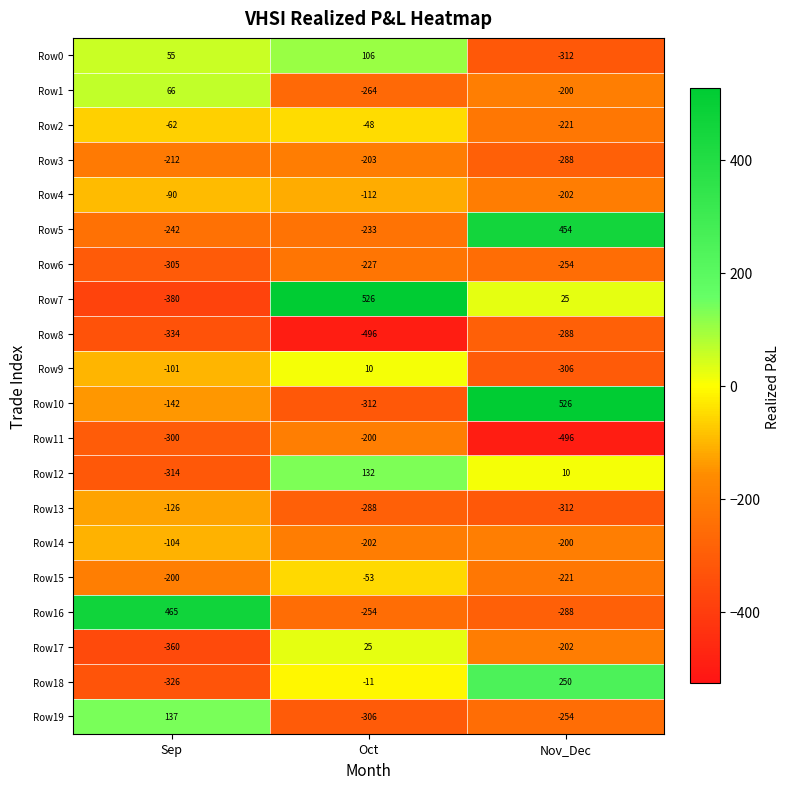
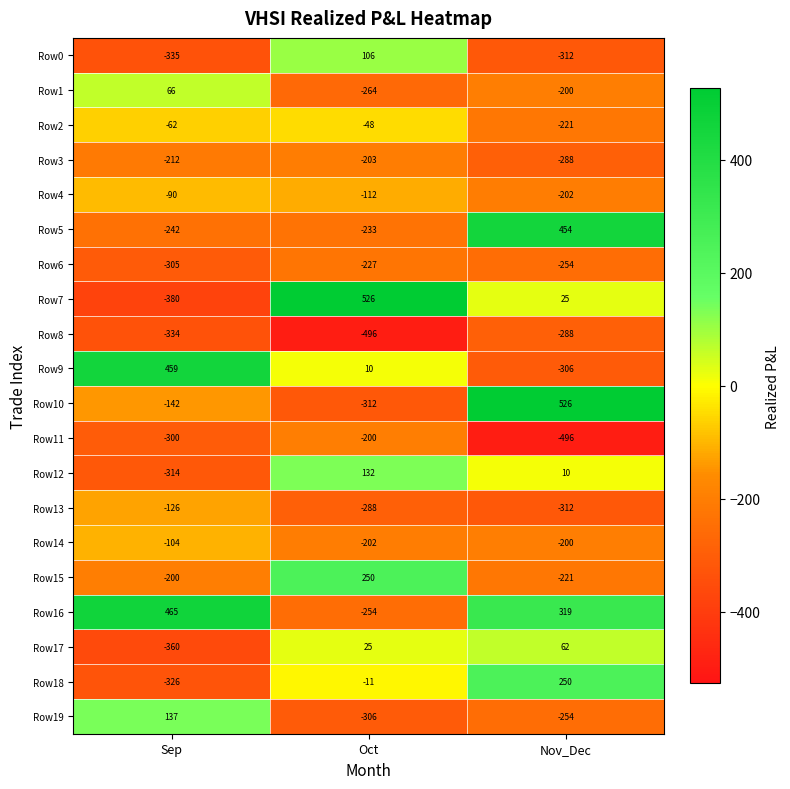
Row0, Sep: 55 -> -335
Row9, Sep: -101 -> 459
Row15, Oct: -53 -> 250
Row16, Nov_Dec: -288 -> 319
Row17, Nov_Dec: -202 -> 62
